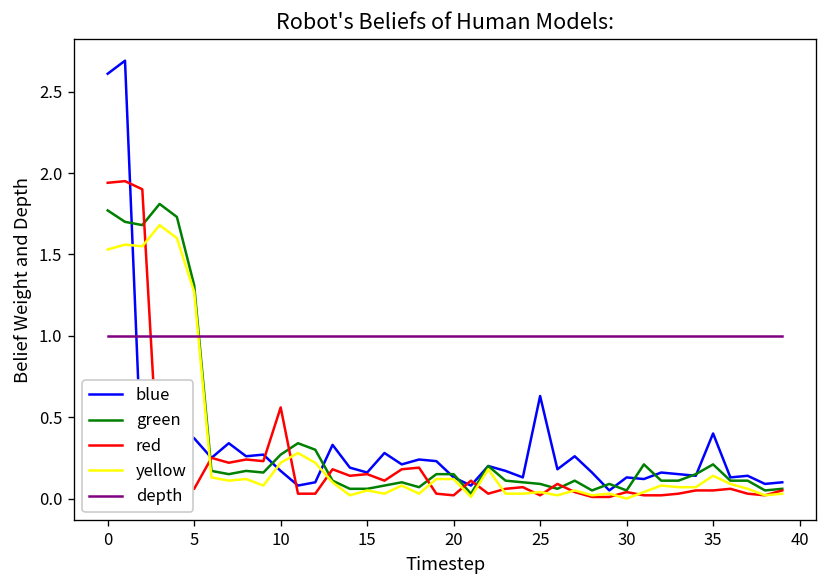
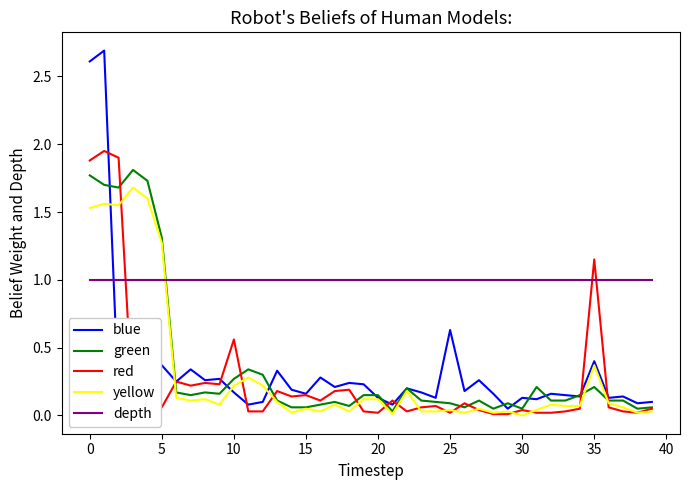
red, 0: 1.94 -> 1.88
red, 35: 0.05 -> 1.15
yellow, 35: 0.14 -> 0.37
